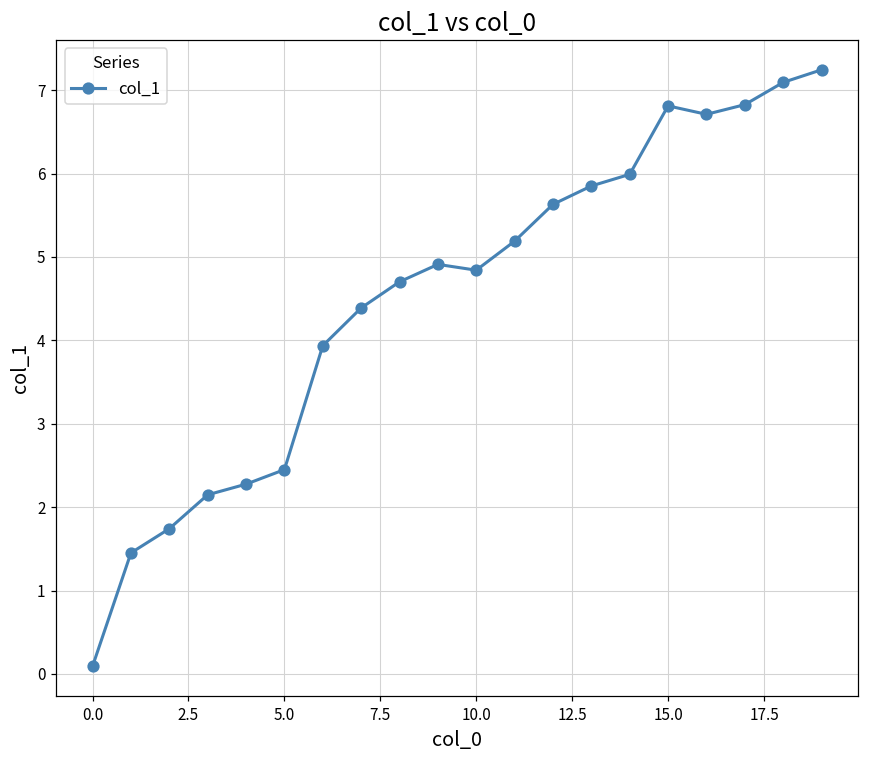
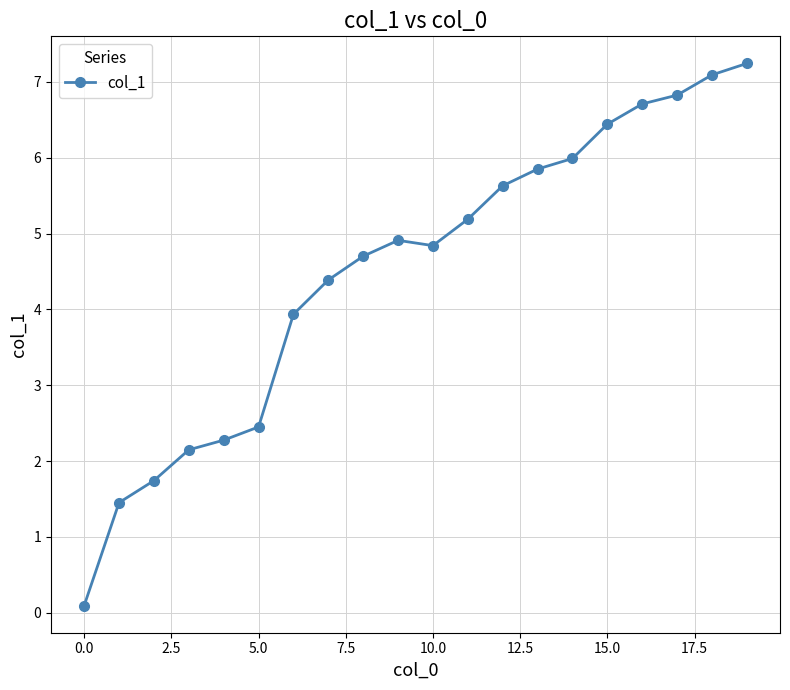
15.0: 6.8 -> 6.4
